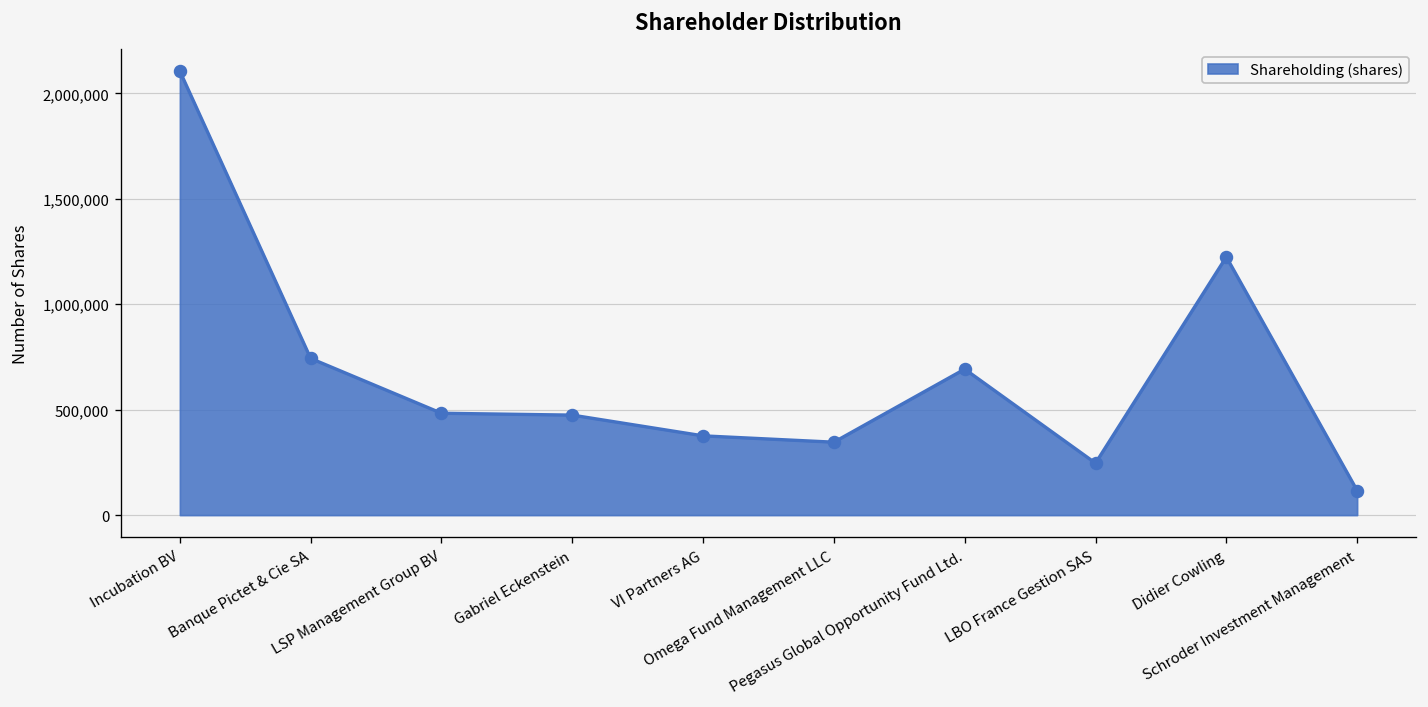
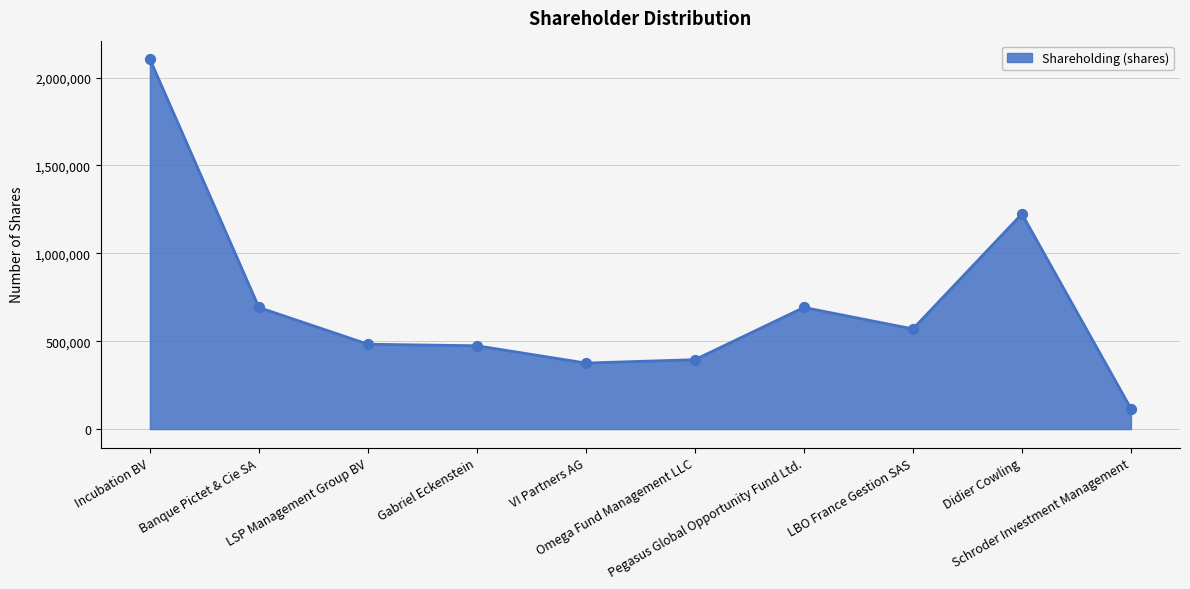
Banque Pictet & Cie SA: 740,000 -> 690,000
Omega Fund Management LLC: 350,000 -> 390,000
LBO France Gestion SAS: 250,000 -> 570,000
